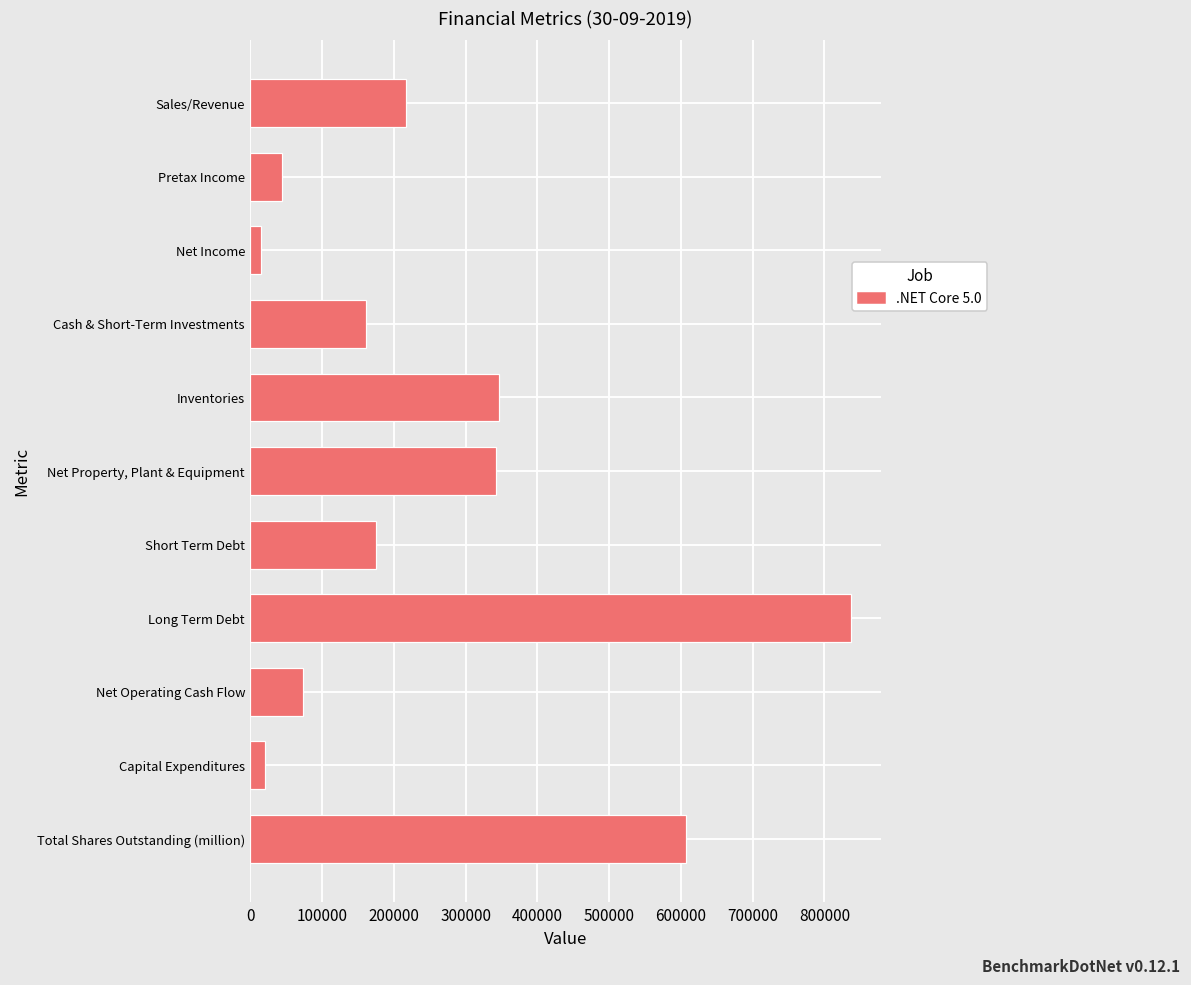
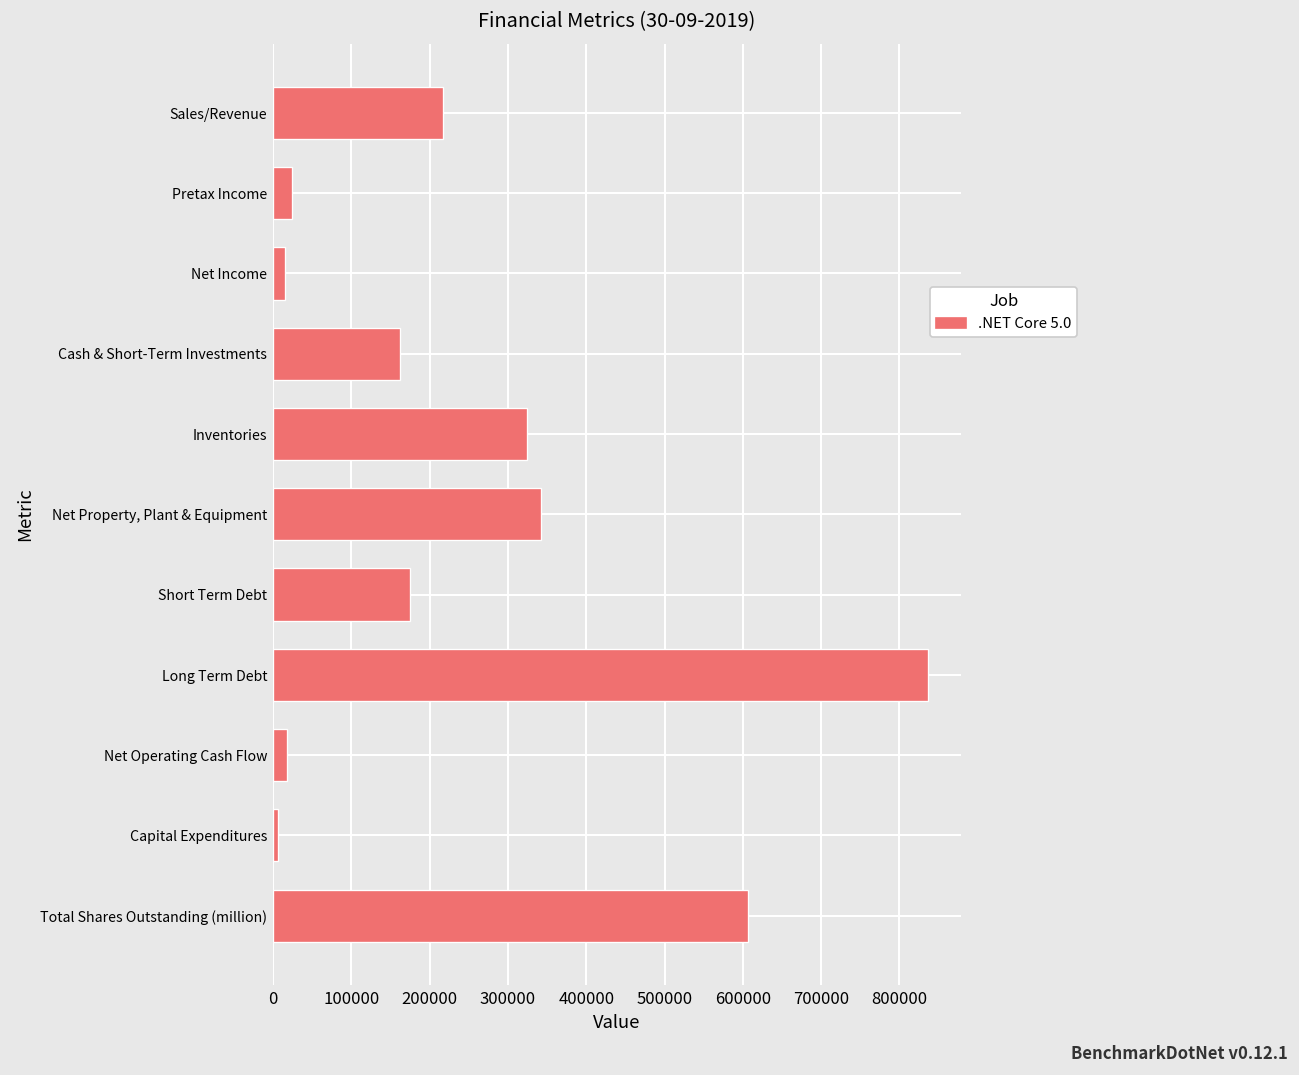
Pretax Income: 40000 -> 20000
Inventories: 350000 -> 320000
Net Operating Cash Flow: 70000 -> 20000
Capital Expenditures: 20000 -> 10000
